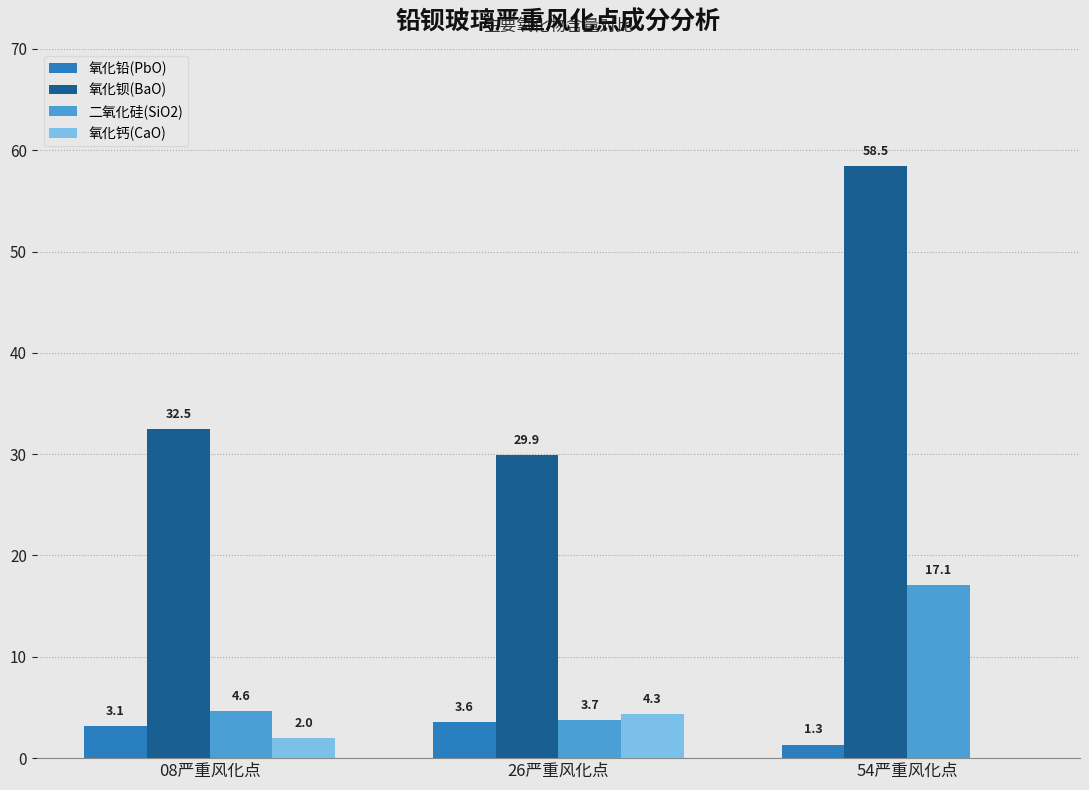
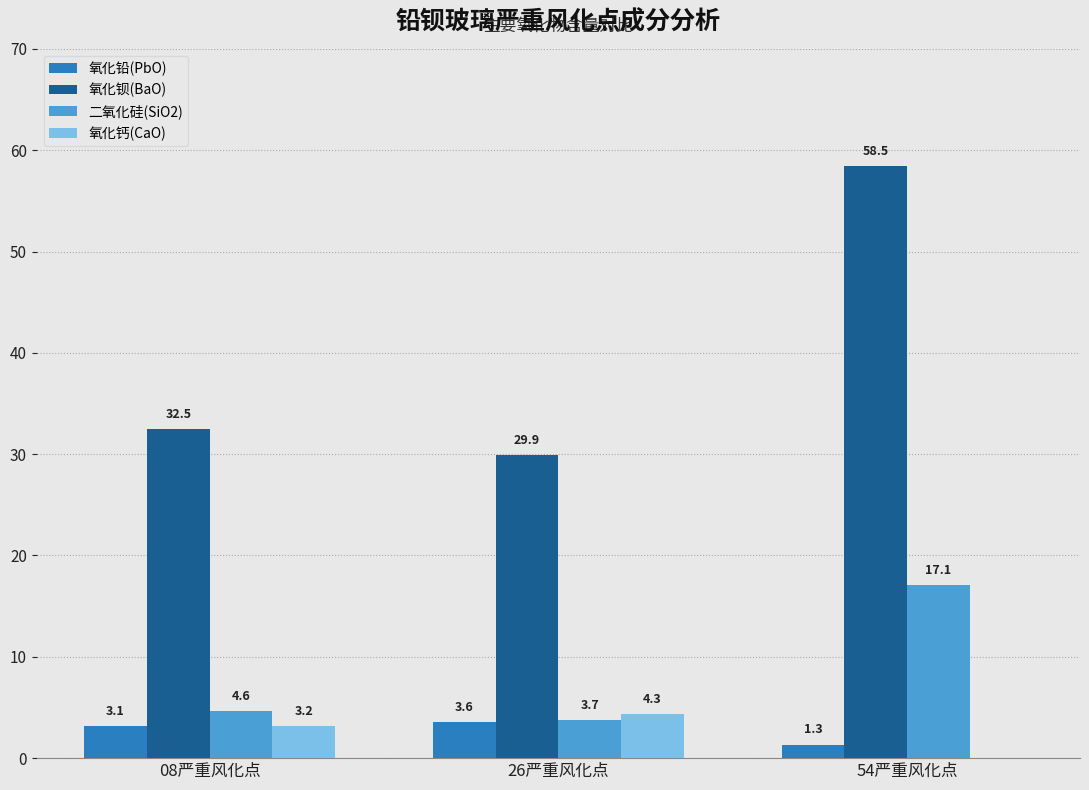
氧化钙(CaO), 08严重风化点: 2.0 -> 3.2
